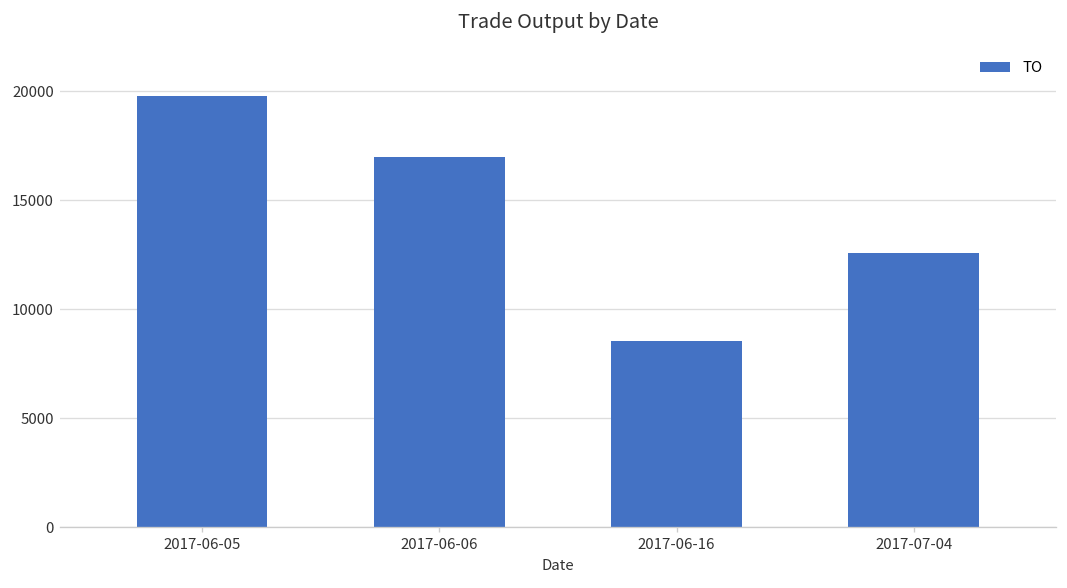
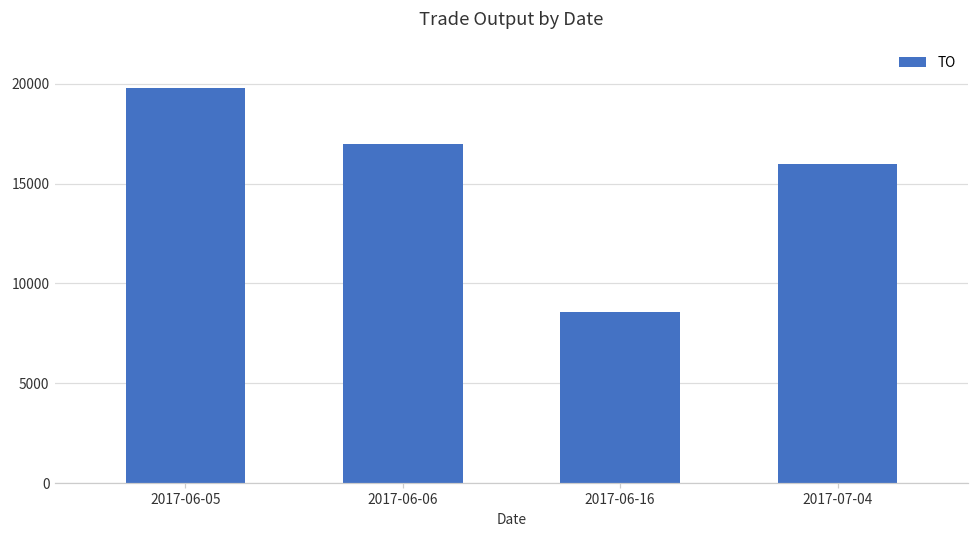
2017-07-04: 12600 -> 16000
